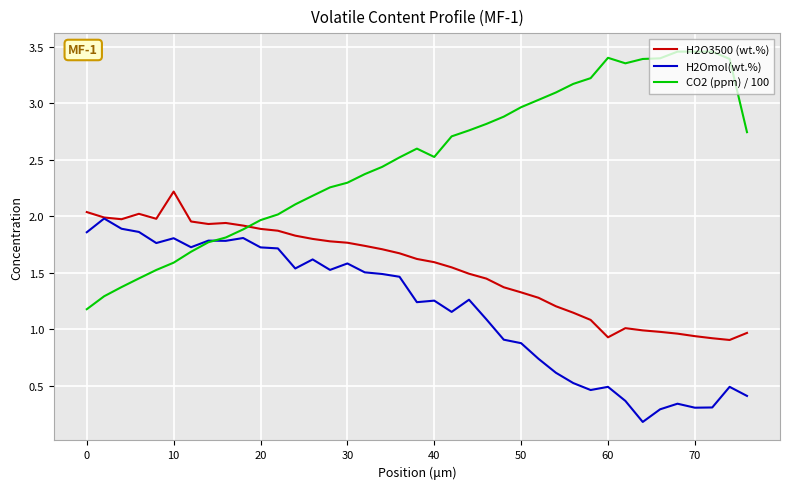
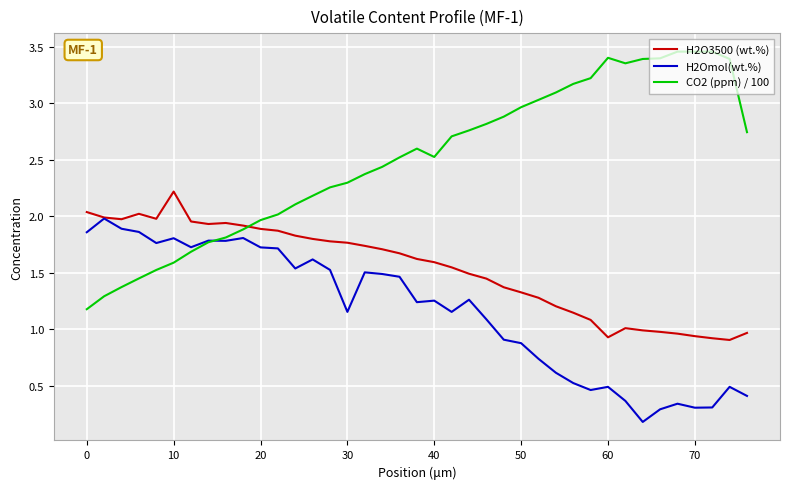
H2Omol(wt.%), 30: 1.58 -> 1.16
